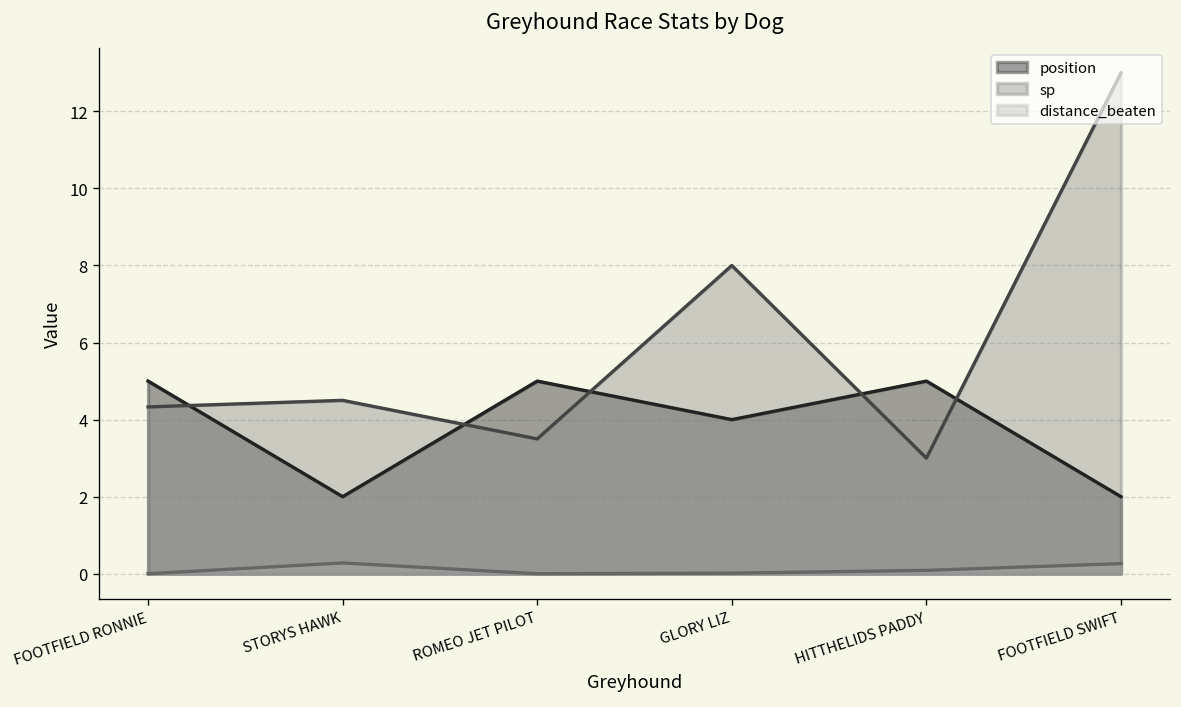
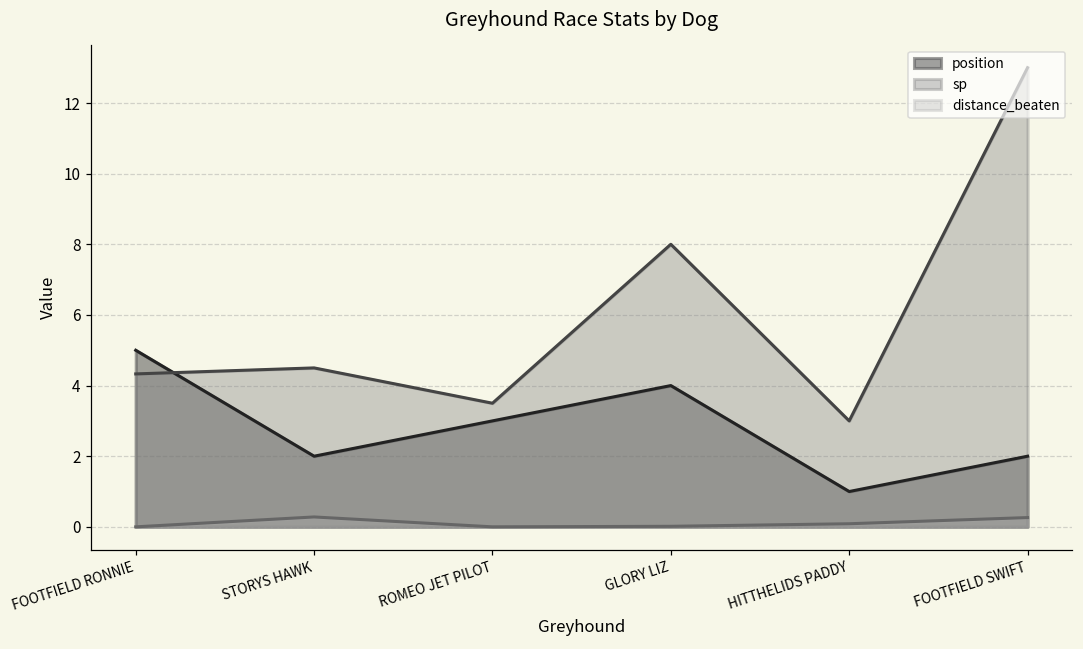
position, ROMEO JET PILOT: 5 -> 3
position, HITTHELIDS PADDY: 5 -> 1
